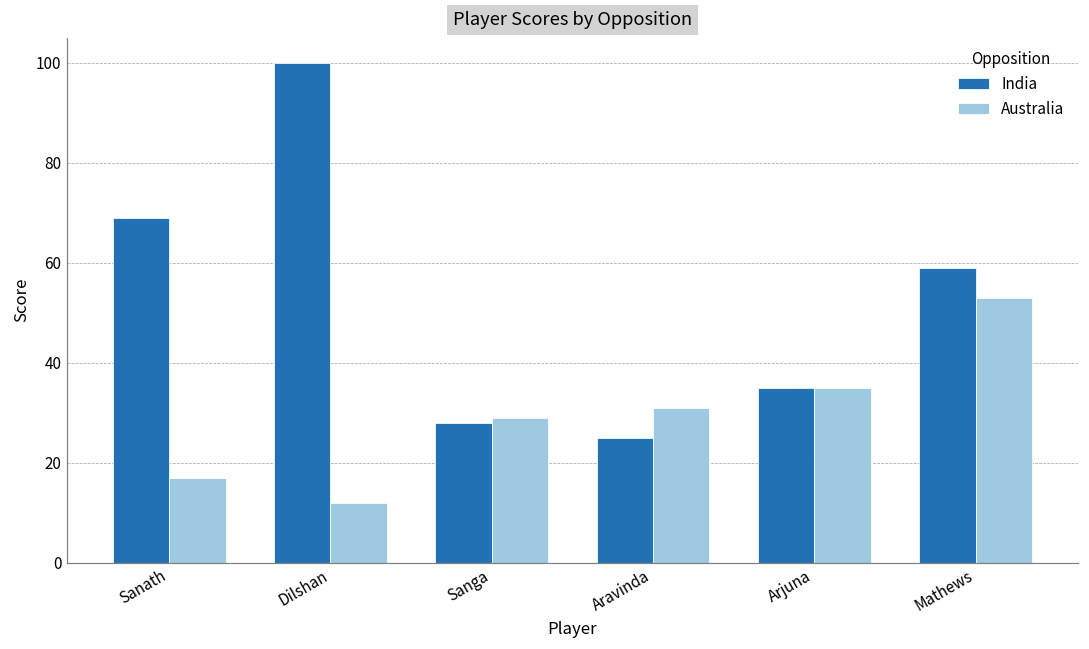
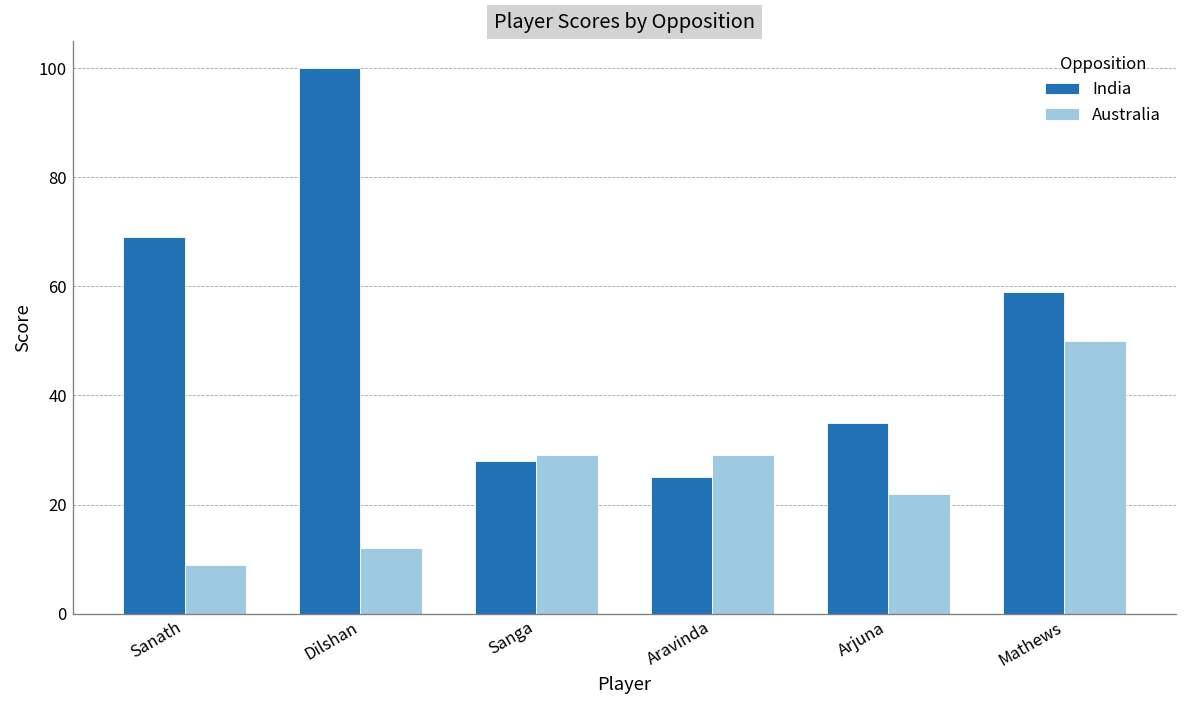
Australia, Sanath: 17 -> 9
Australia, Aravinda: 31 -> 29
Australia, Arjuna: 35 -> 22
Australia, Mathews: 53 -> 50
